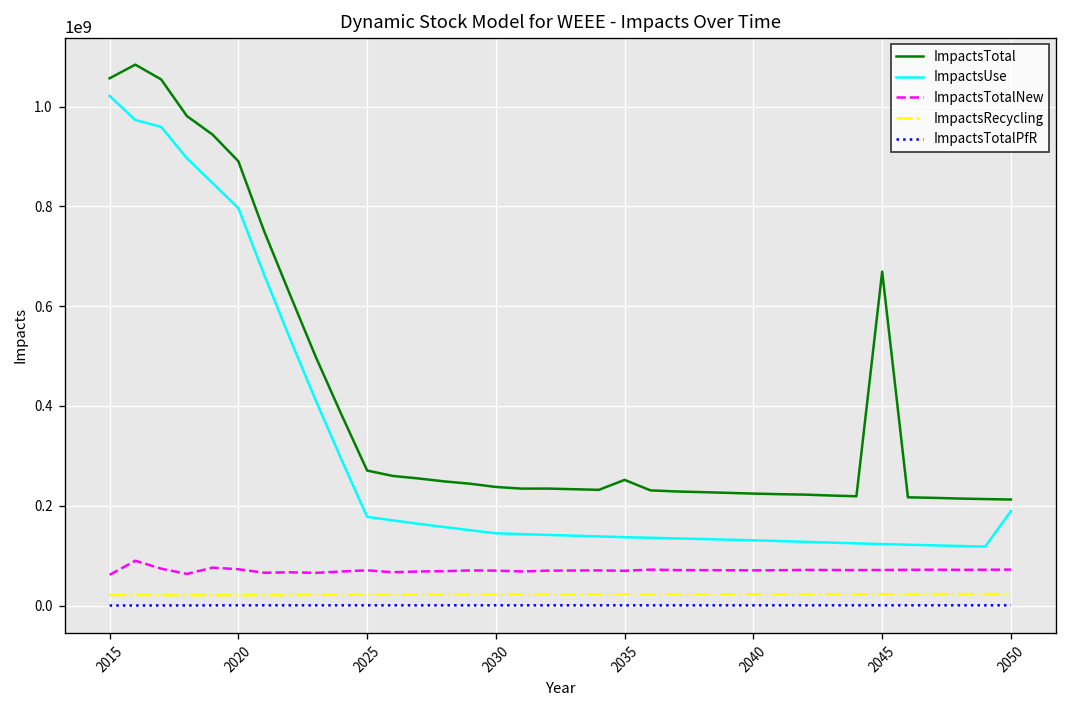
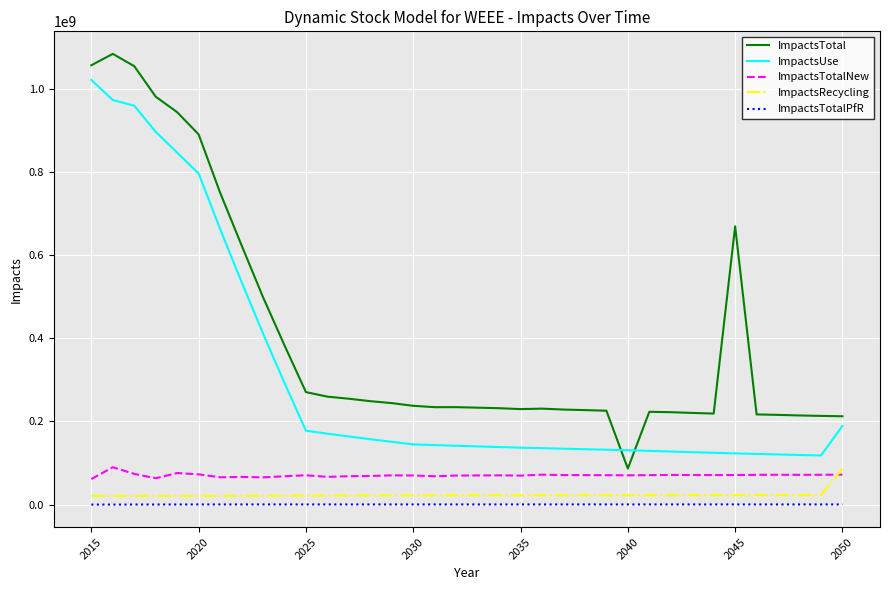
ImpactsTotal, 2035: 250000000 -> 230000000
ImpactsTotal, 2040: 220000000 -> 90000000
ImpactsRecycling, 2050: 20000000 -> 90000000
